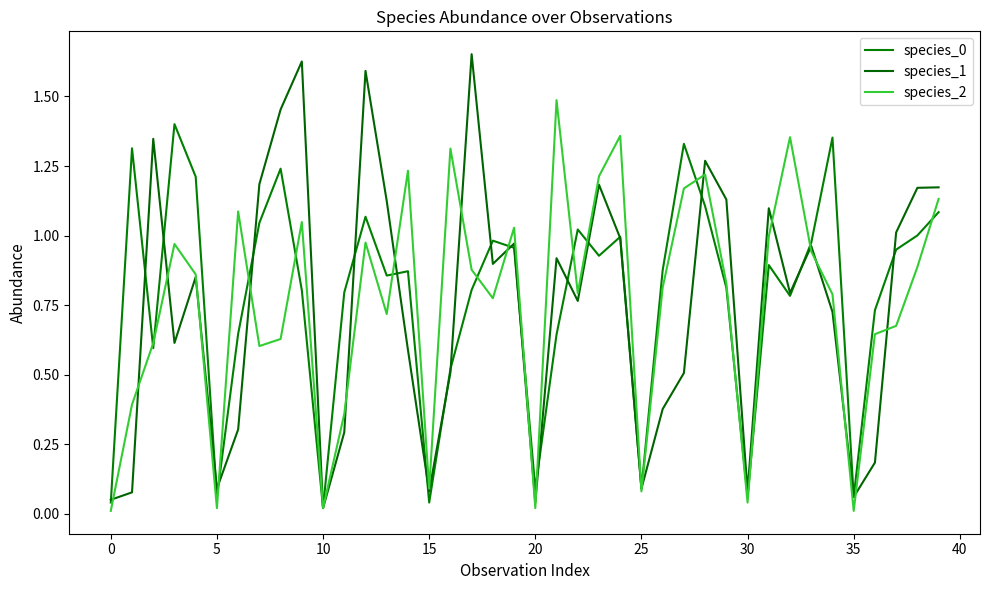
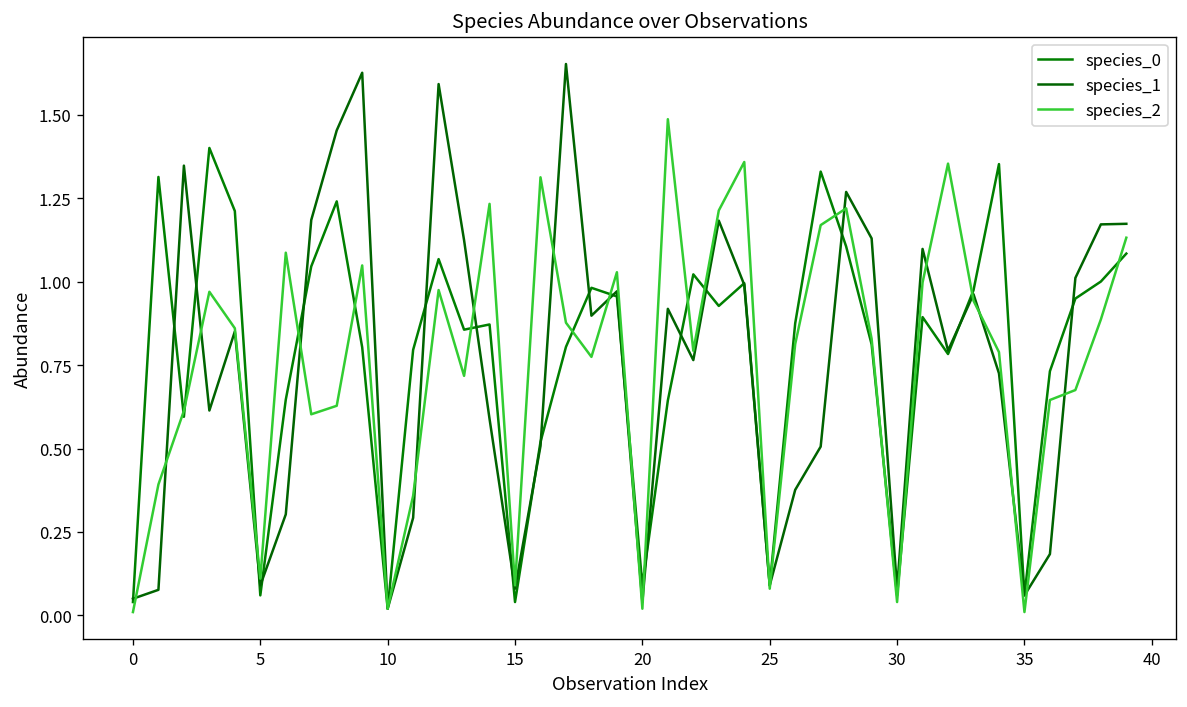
species_2, 5: 0.02 -> 0.11
